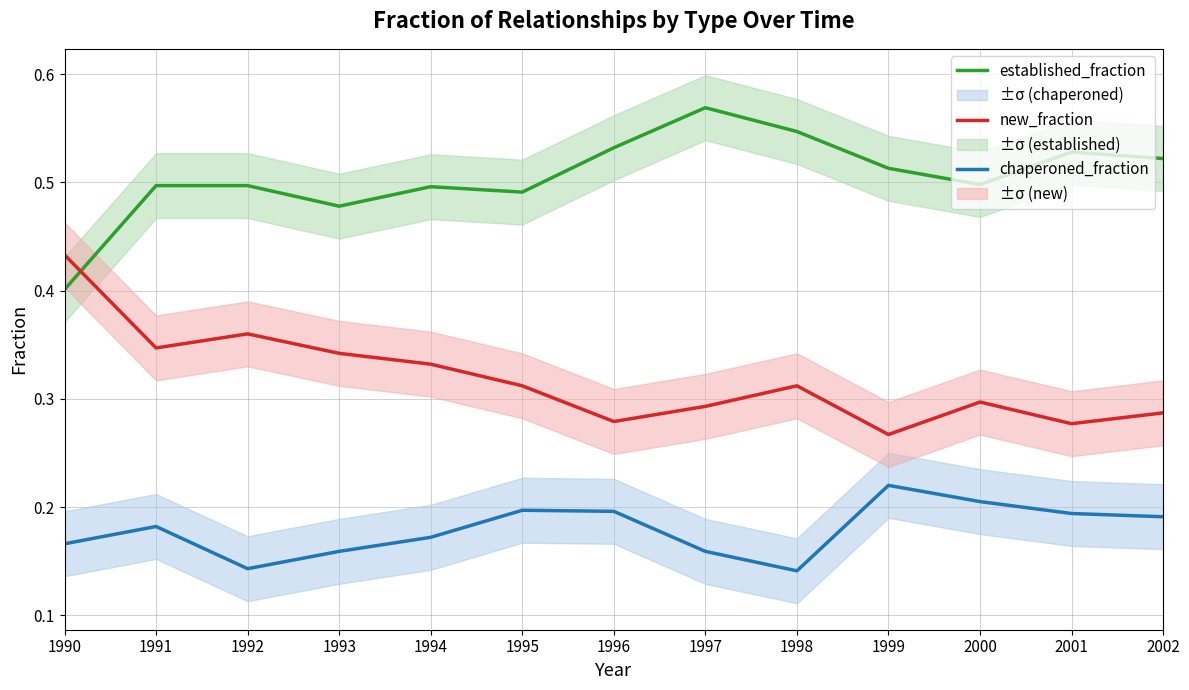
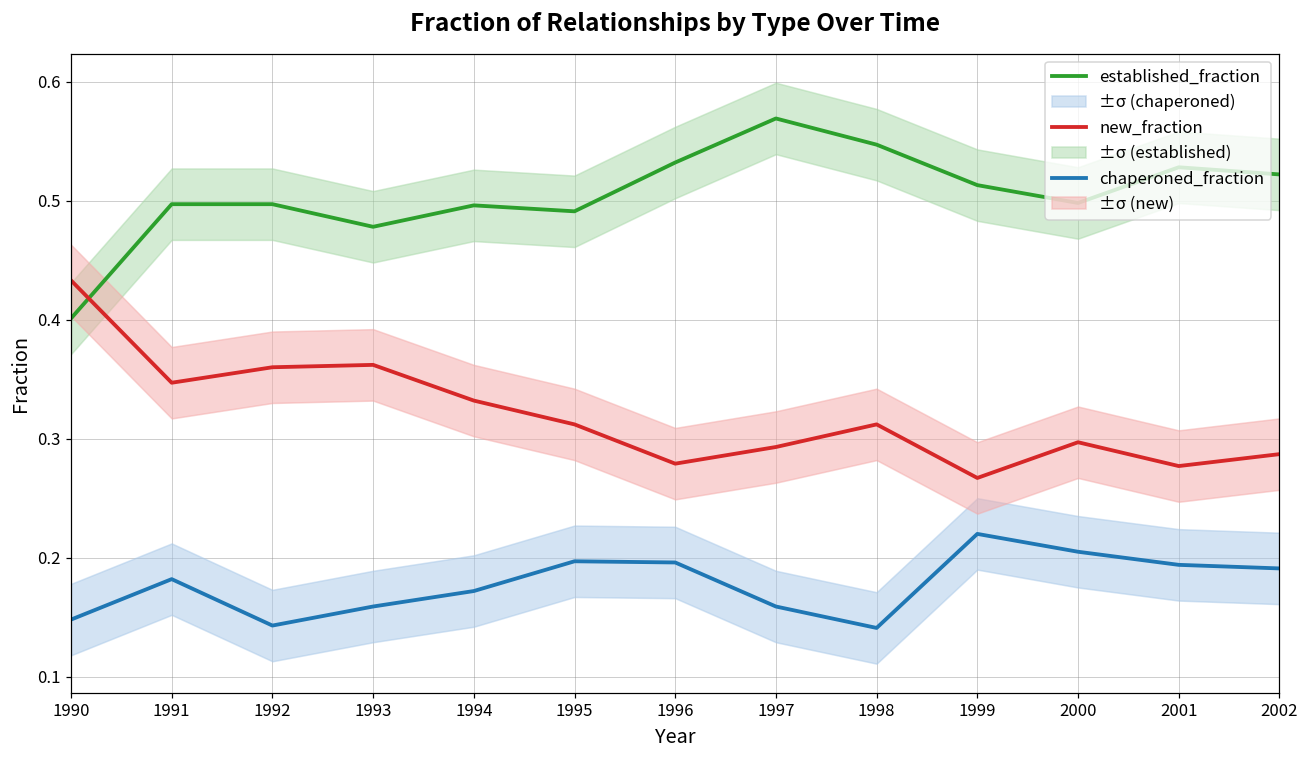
chaperoned_fraction, 1990: 0.166 -> 0.148
new_fraction, 1993: 0.342 -> 0.362
